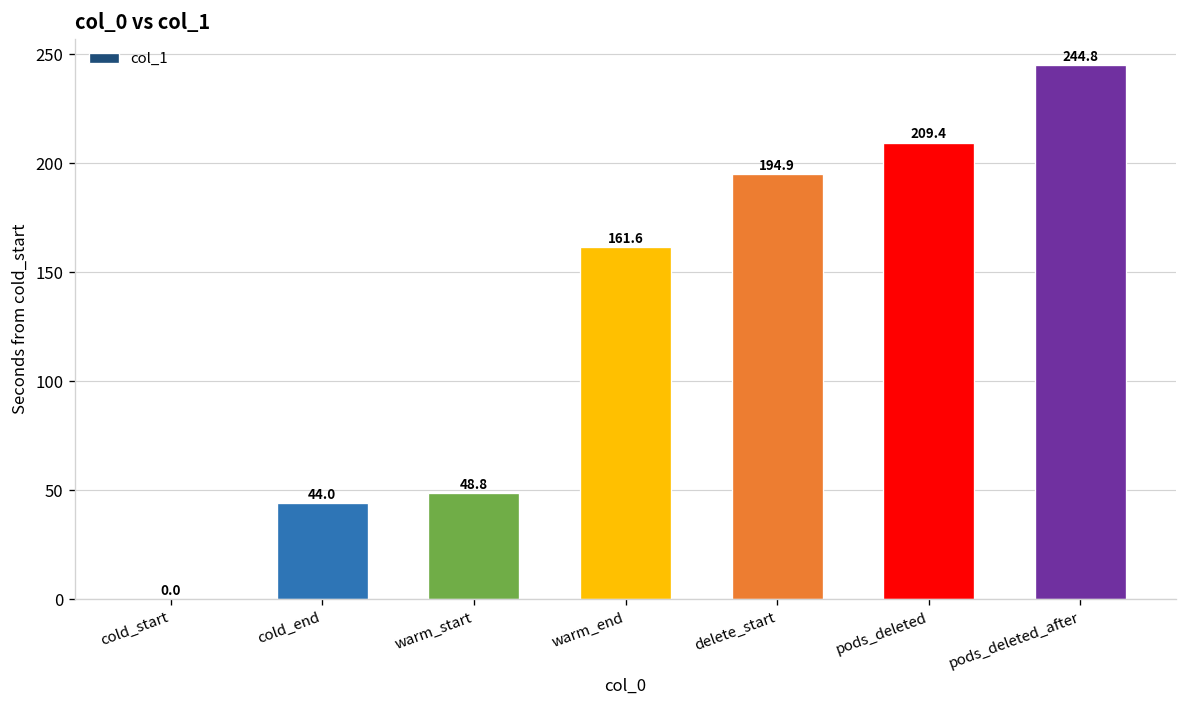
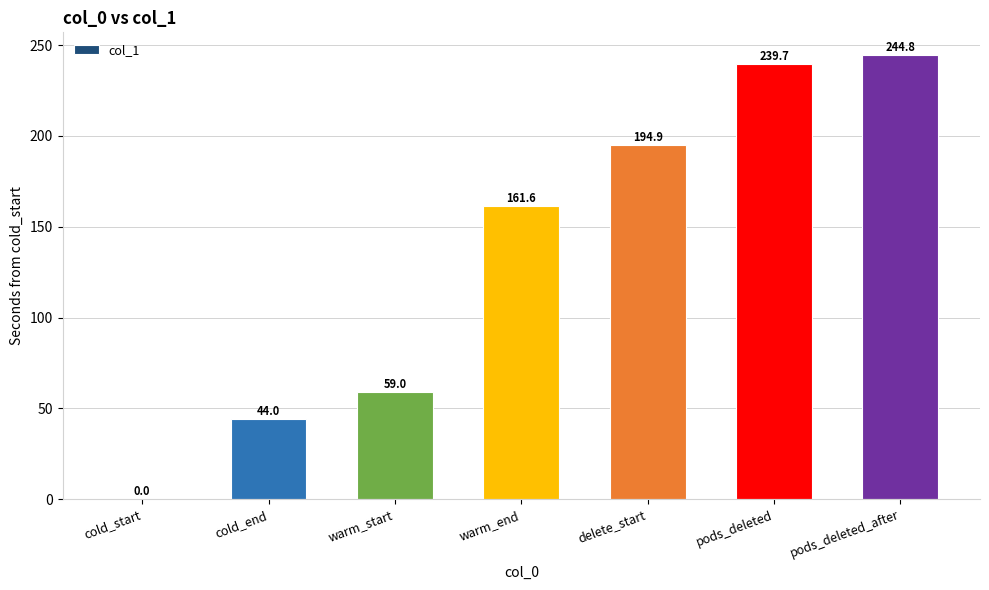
warm_start: 48.8 -> 59.0
pods_deleted: 209.4 -> 239.7
